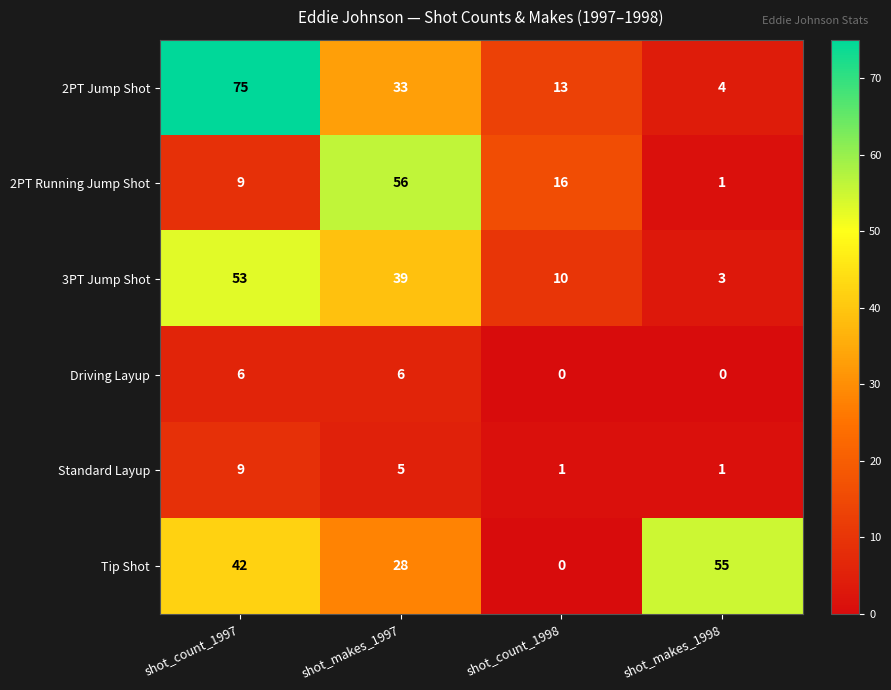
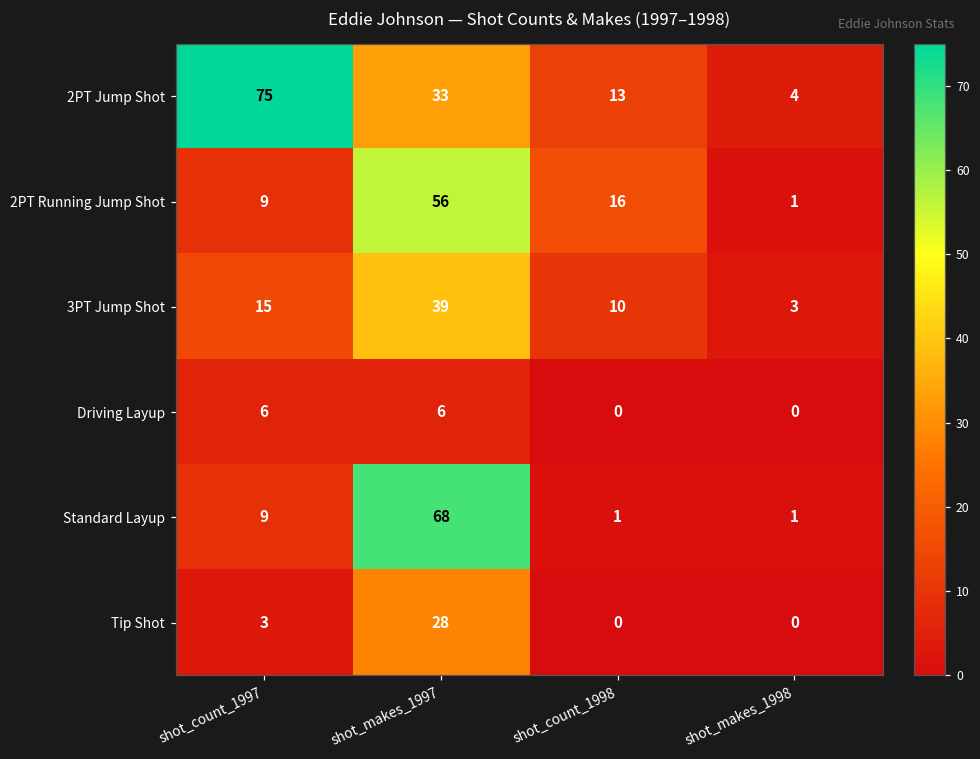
3PT Jump Shot, shot_count_1997: 53 -> 15
Standard Layup, shot_makes_1997: 5 -> 68
Tip Shot, shot_count_1997: 42 -> 3
Tip Shot, shot_makes_1998: 55 -> 0
